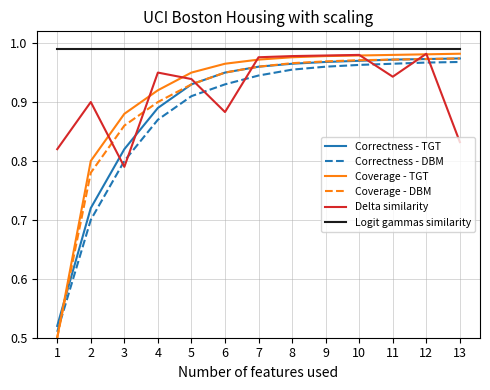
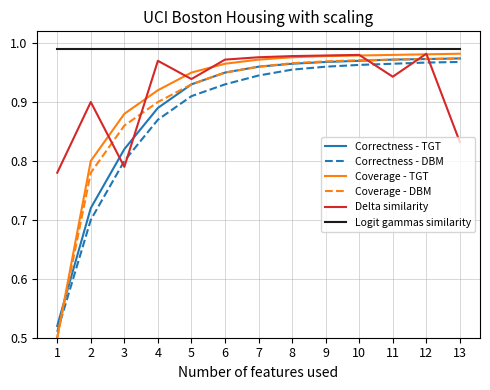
Delta similarity, 1: 0.82 -> 0.78
Delta similarity, 4: 0.95 -> 0.97
Delta similarity, 6: 0.88 -> 0.97
